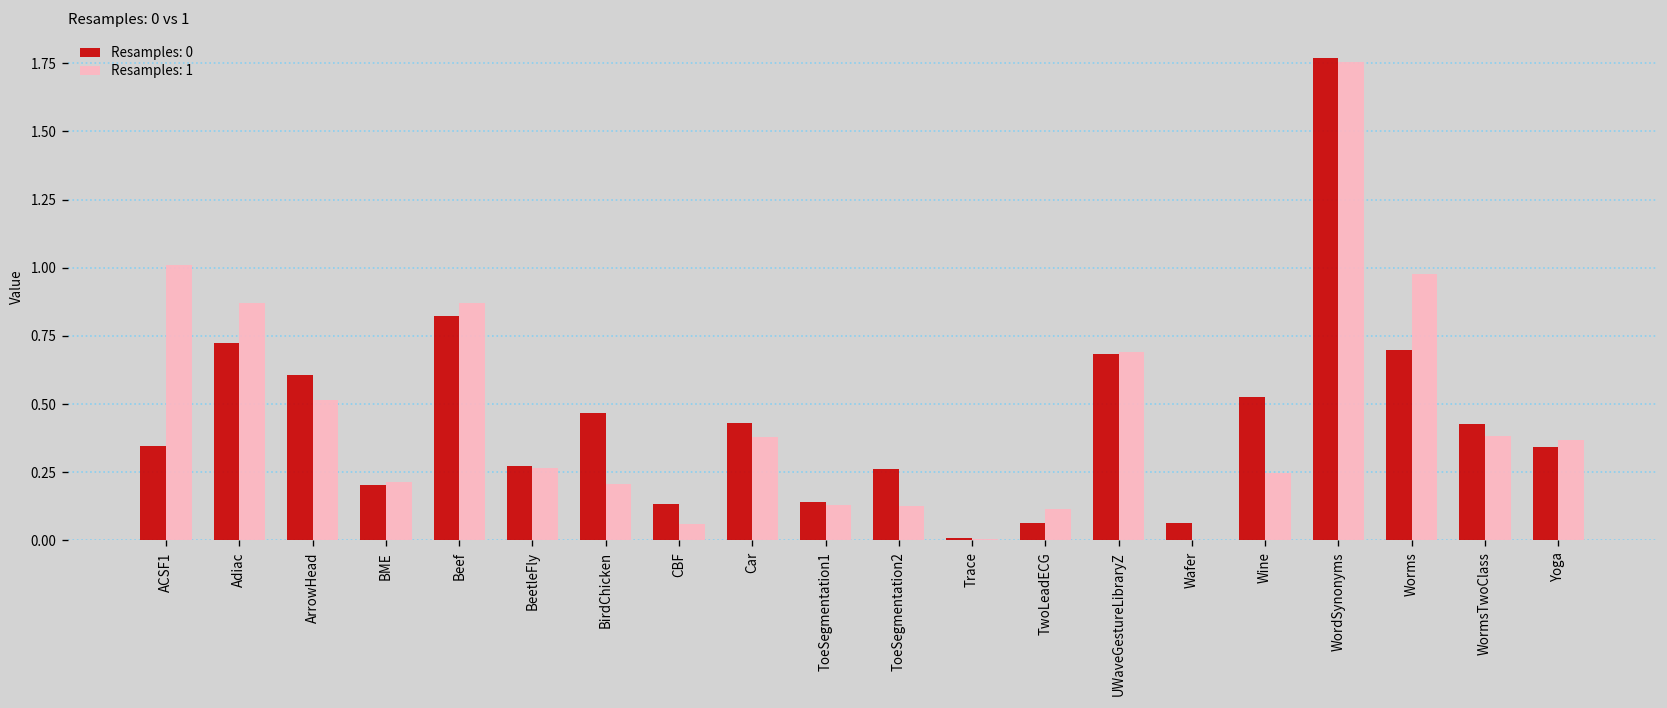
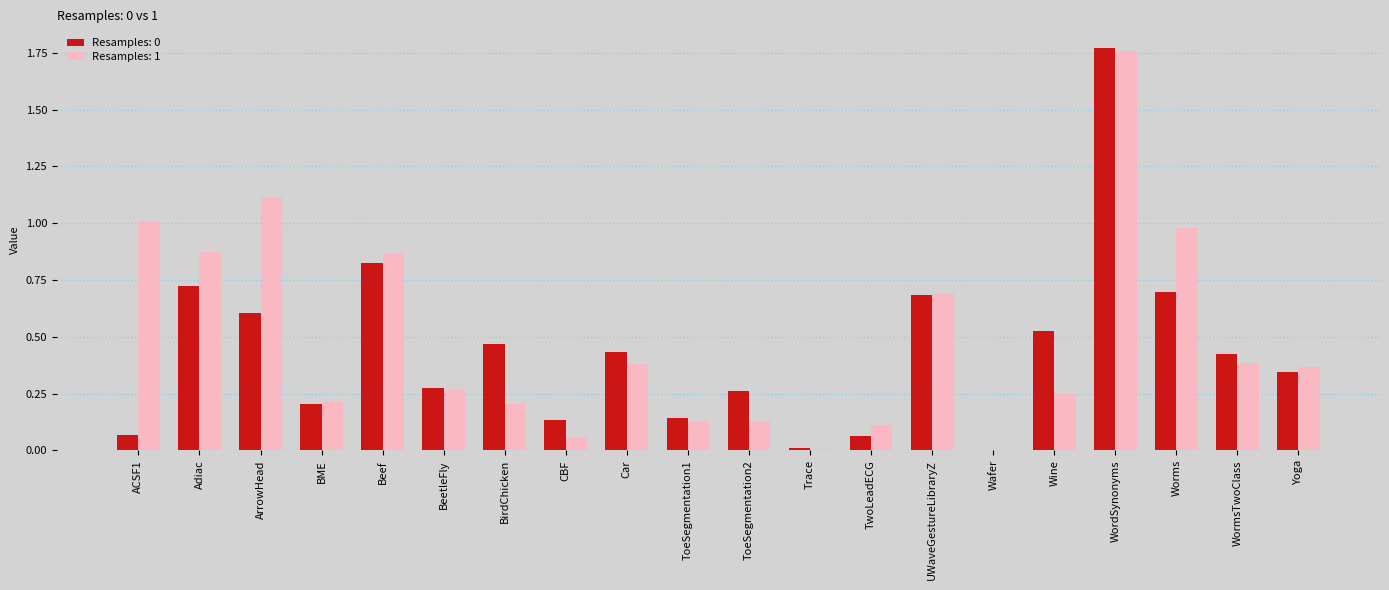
Resamples: 0, ACSF1: 0.35 -> 0.07
Resamples: 1, ArrowHead: 0.51 -> 1.11
Resamples: 0, Wafer: 0.07 -> 0.00
